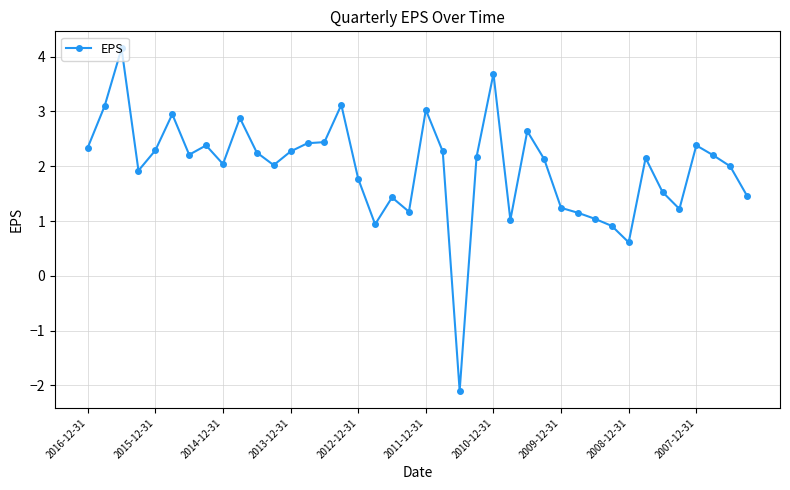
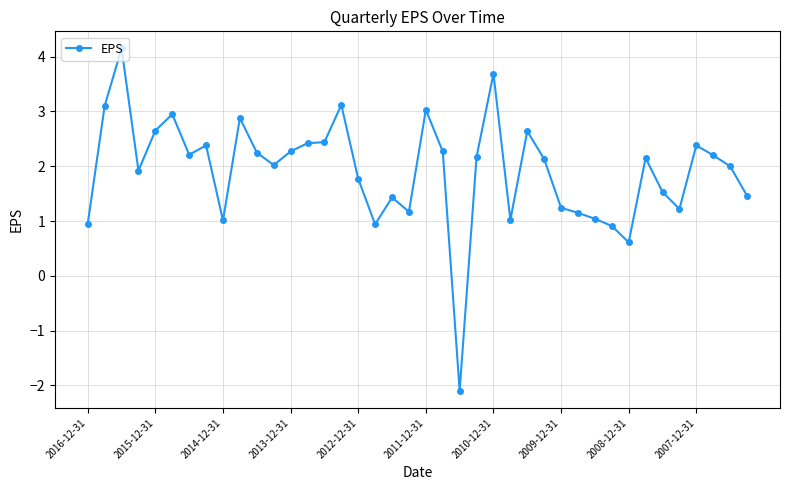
2016-12-31: 2.3 -> 1.0
2015-12-31: 2.3 -> 2.7
2014-12-31: 2.0 -> 1.0
